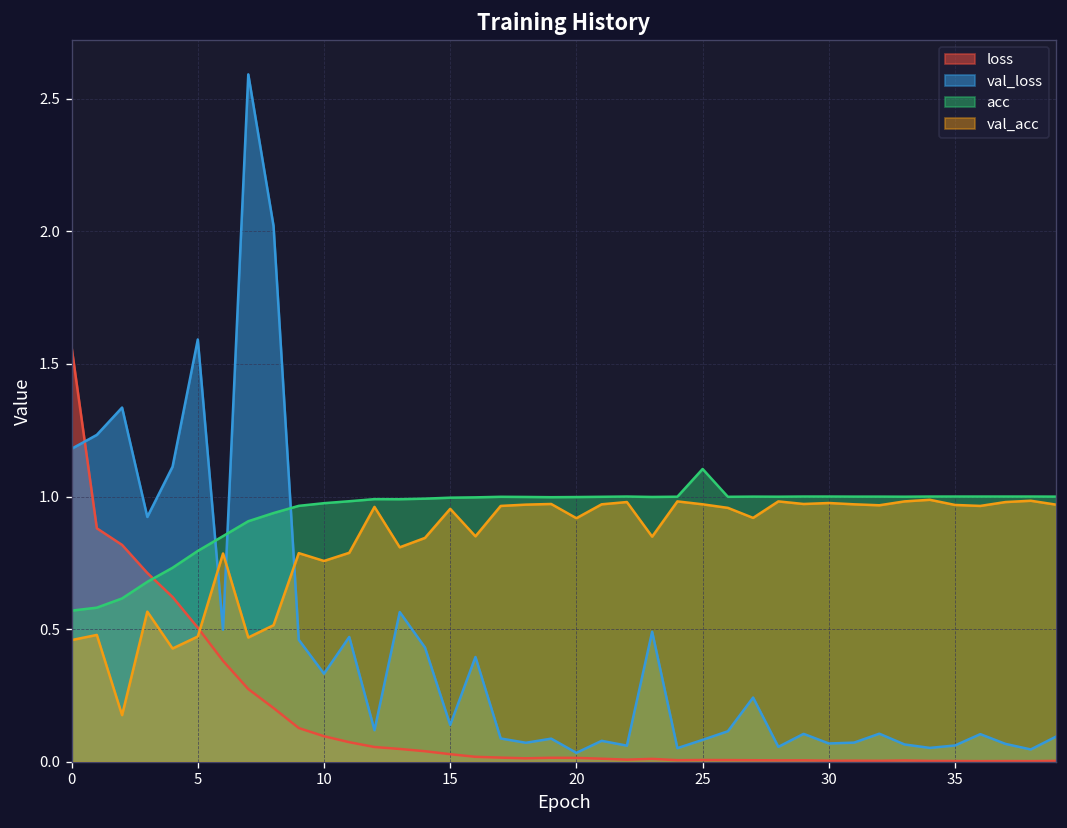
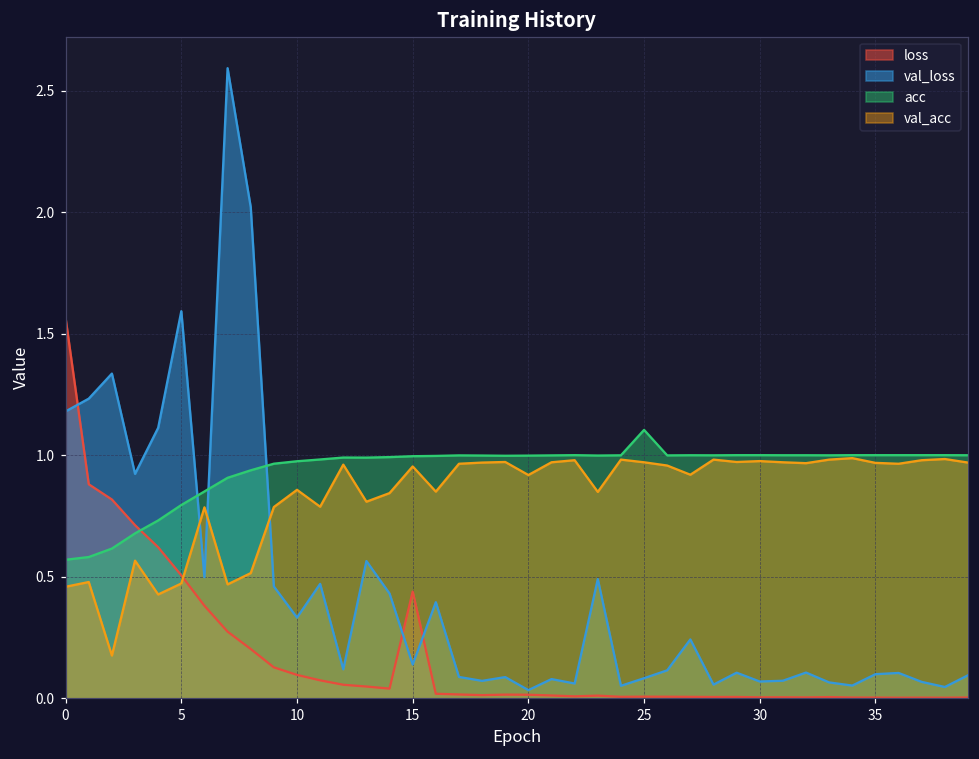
val_acc, 10: 0.76 -> 0.86
loss, 15: 0.03 -> 0.44
val_loss, 35: 0.06 -> 0.10
